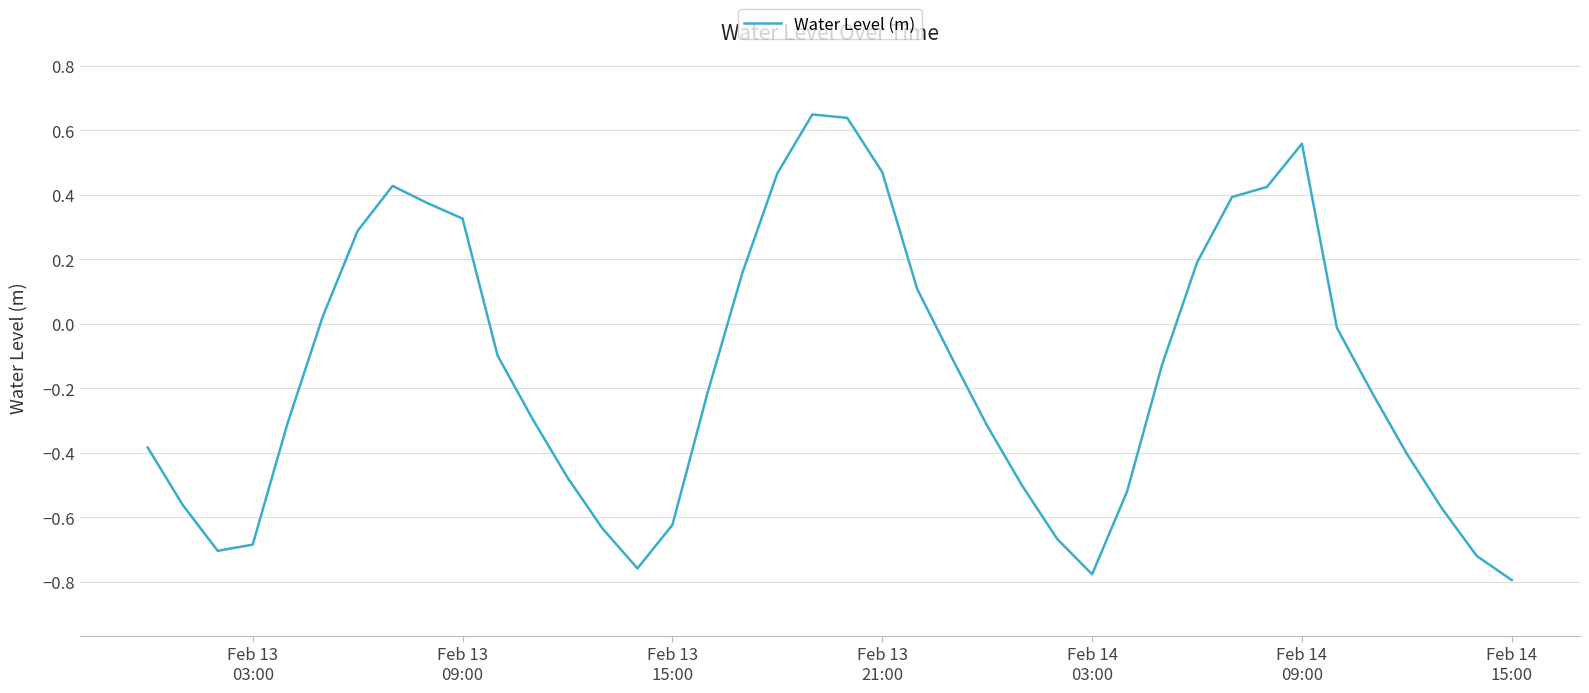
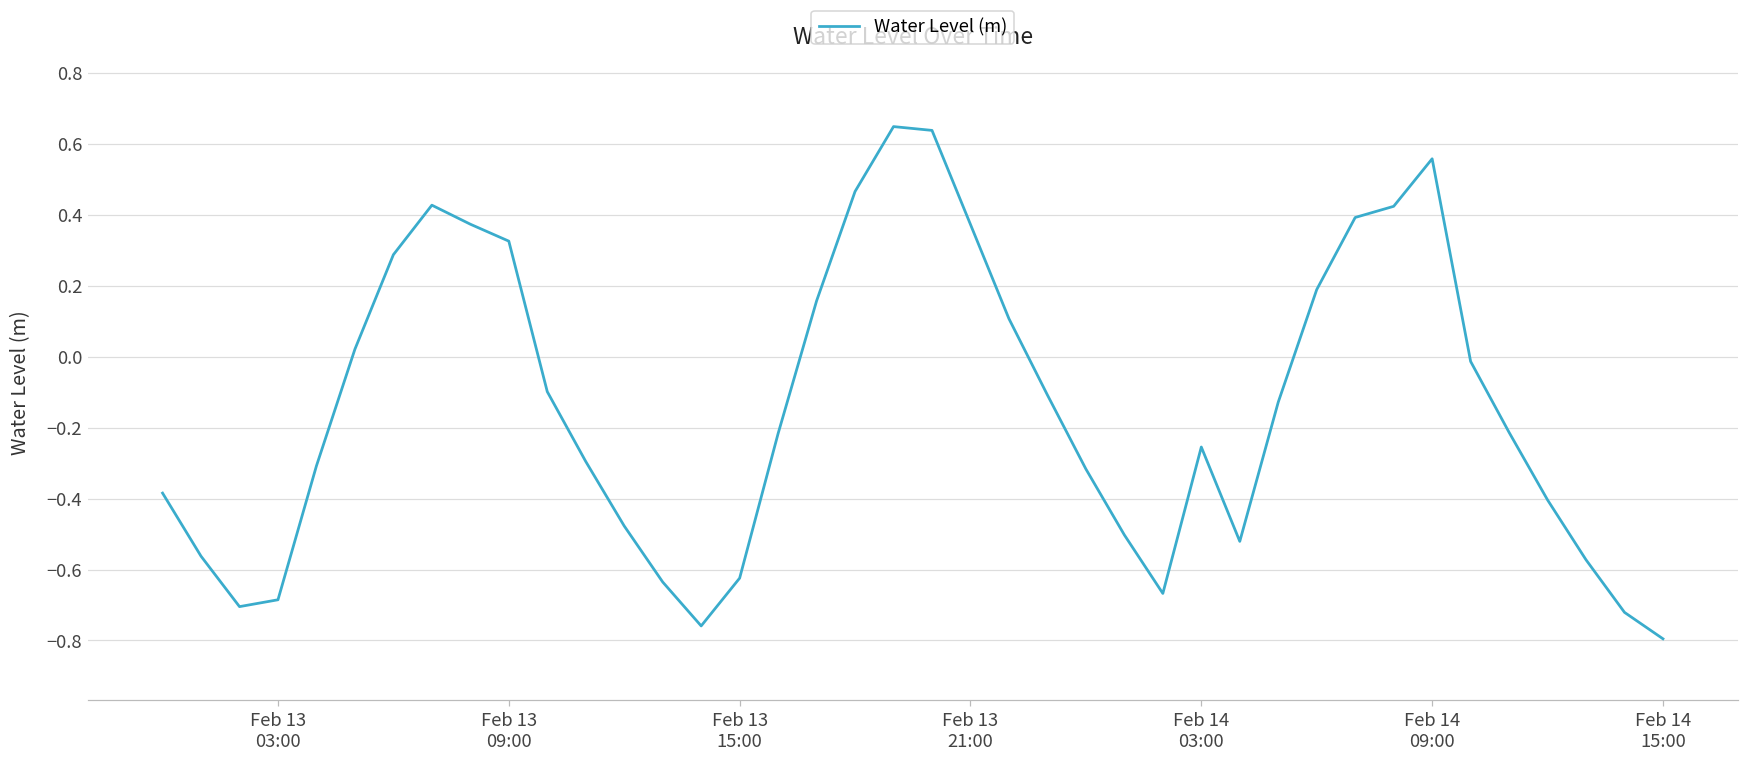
Feb 13 21:00: 0.47 -> 0.37
Feb 14 03:00: -0.78 -> -0.25
